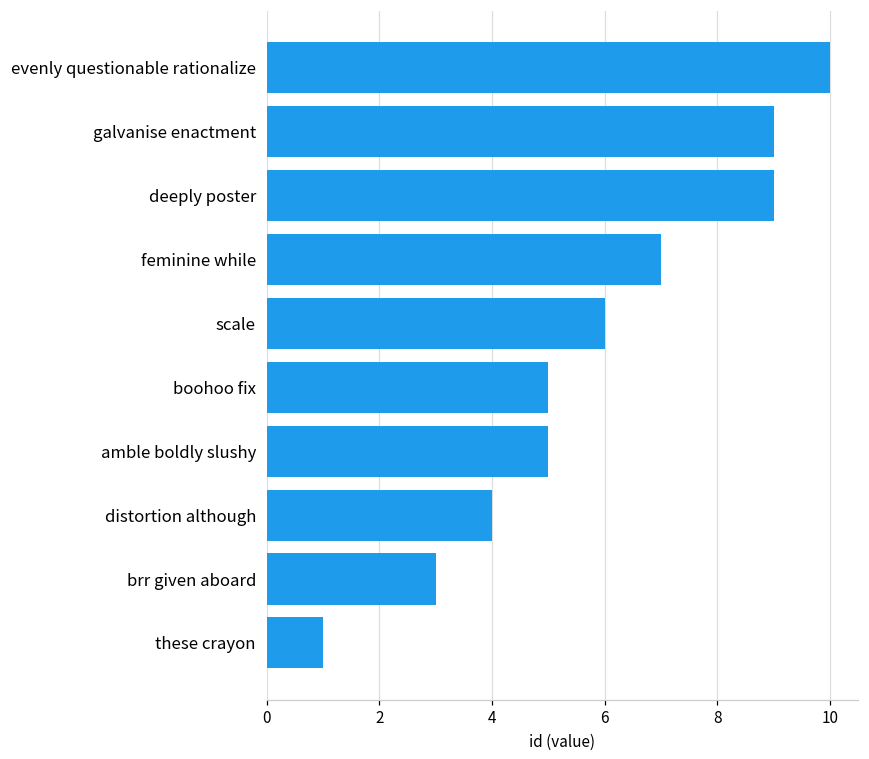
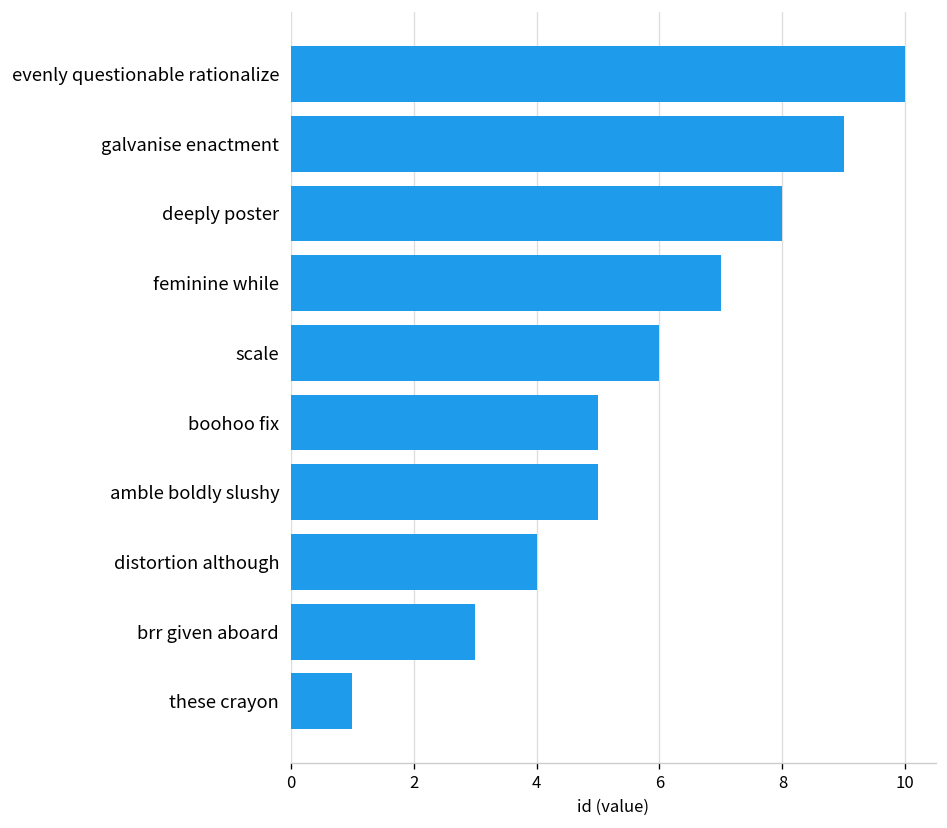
deeply poster: 9 -> 8
